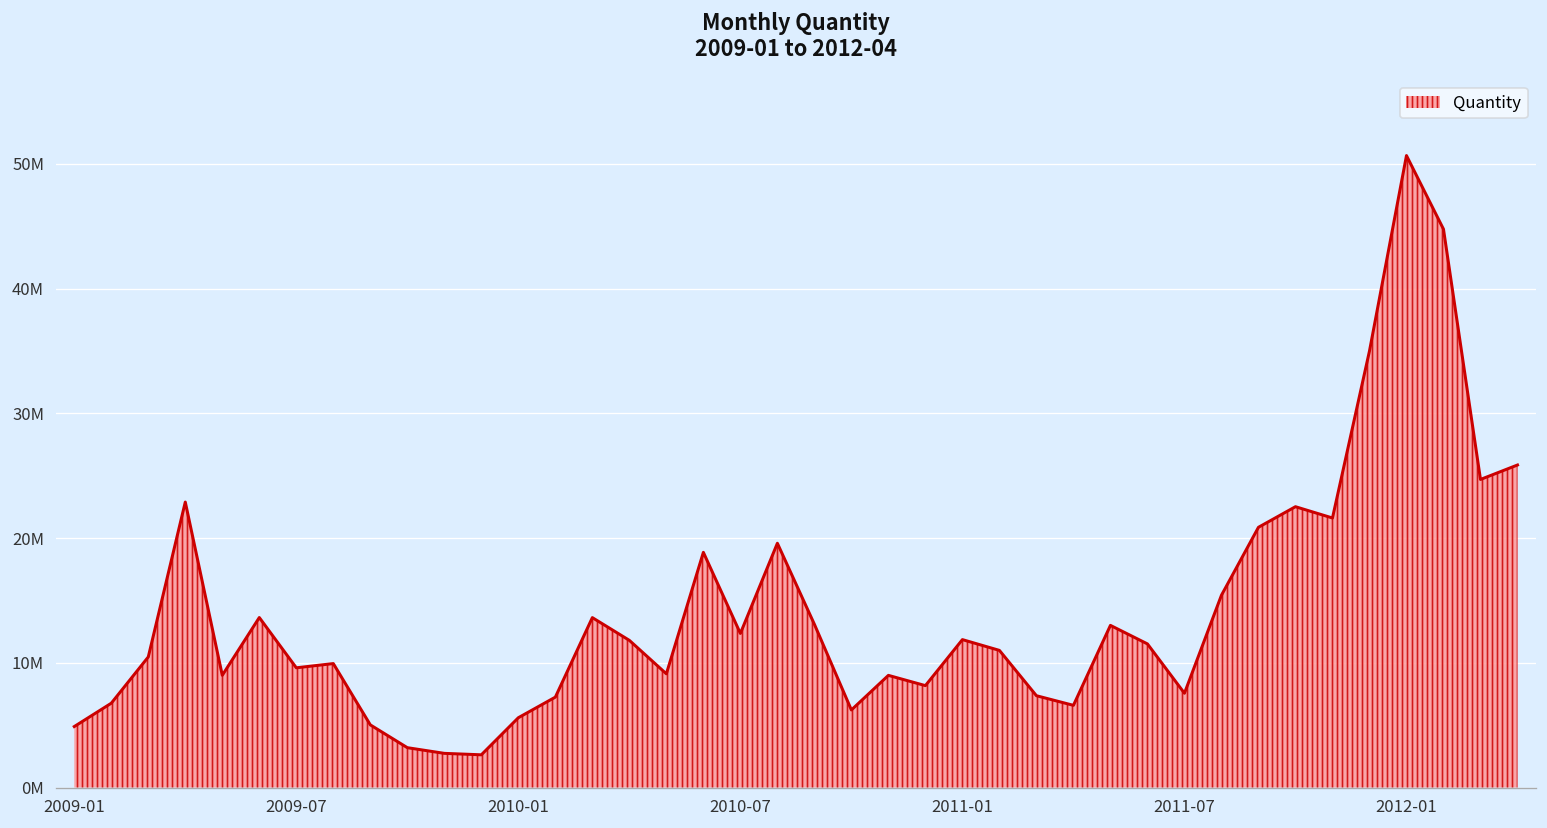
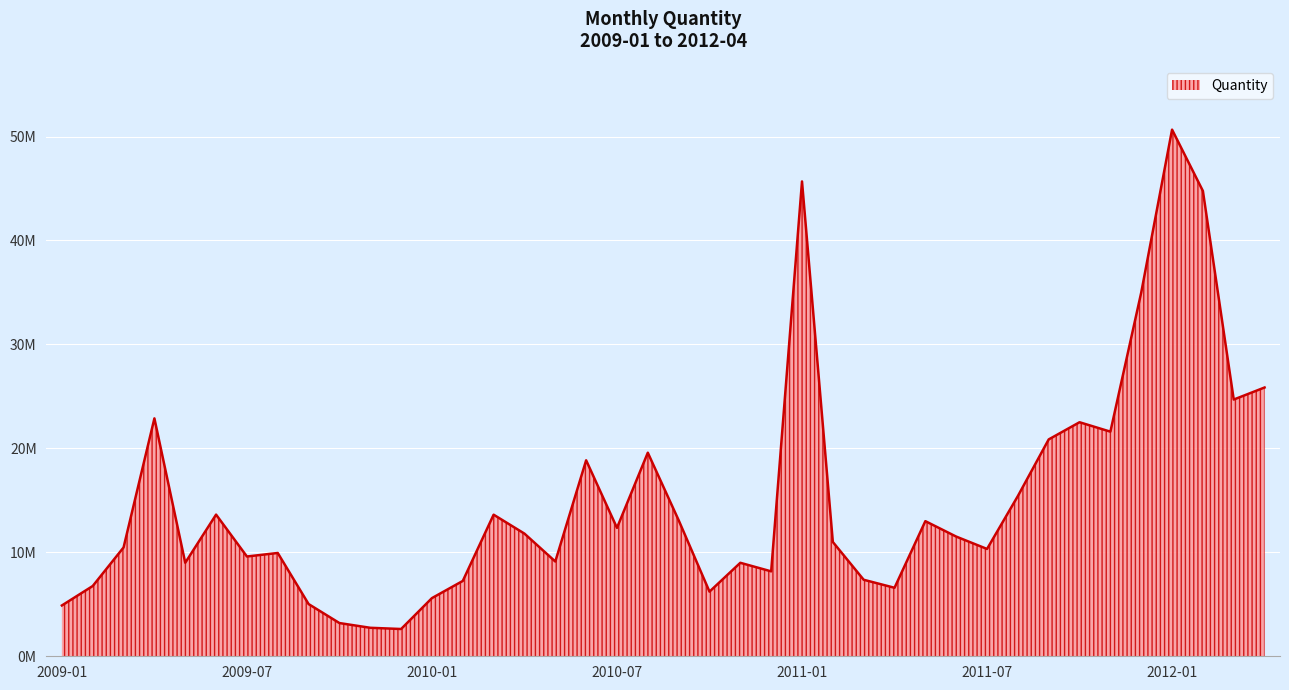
2011-01: 11900000 -> 45700000
2011-07: 7600000 -> 10300000
